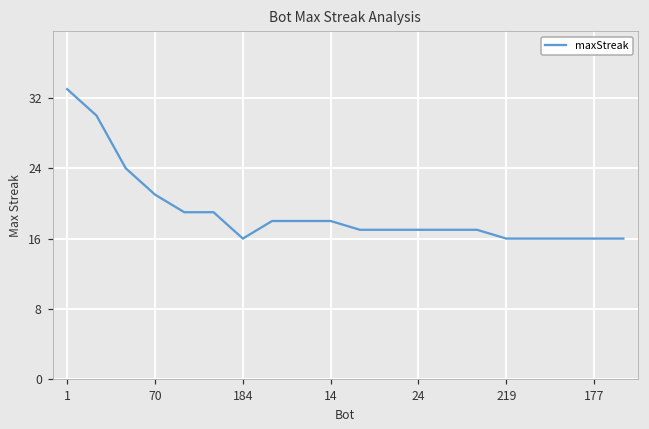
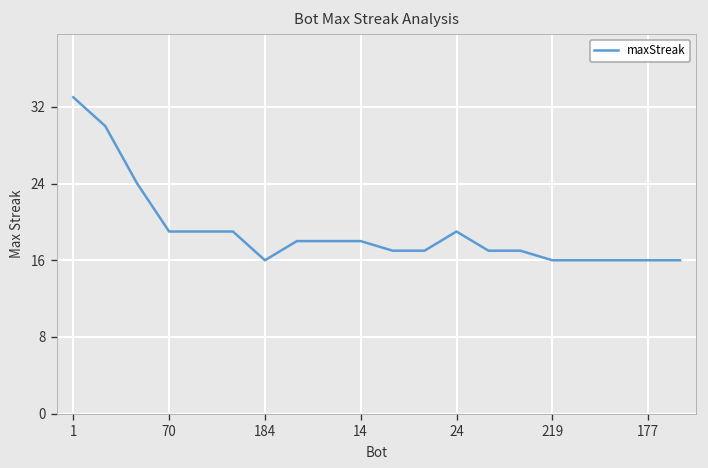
70: 21 -> 19
24: 17 -> 19
